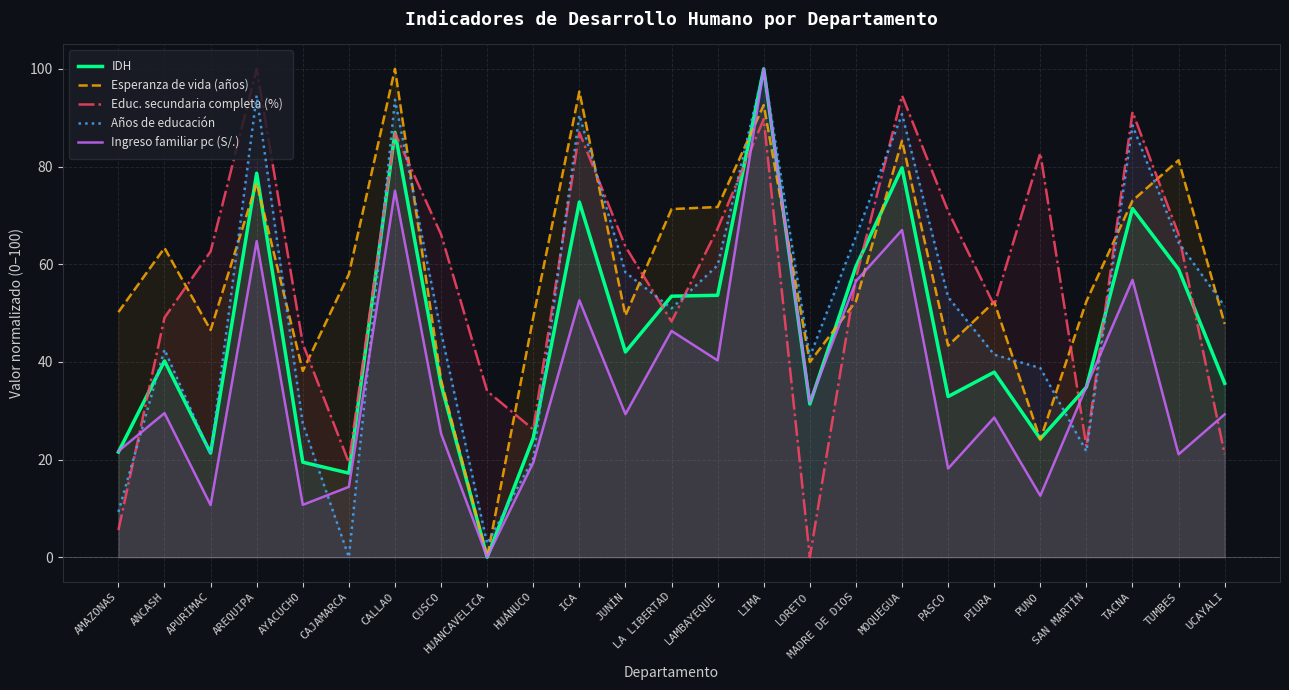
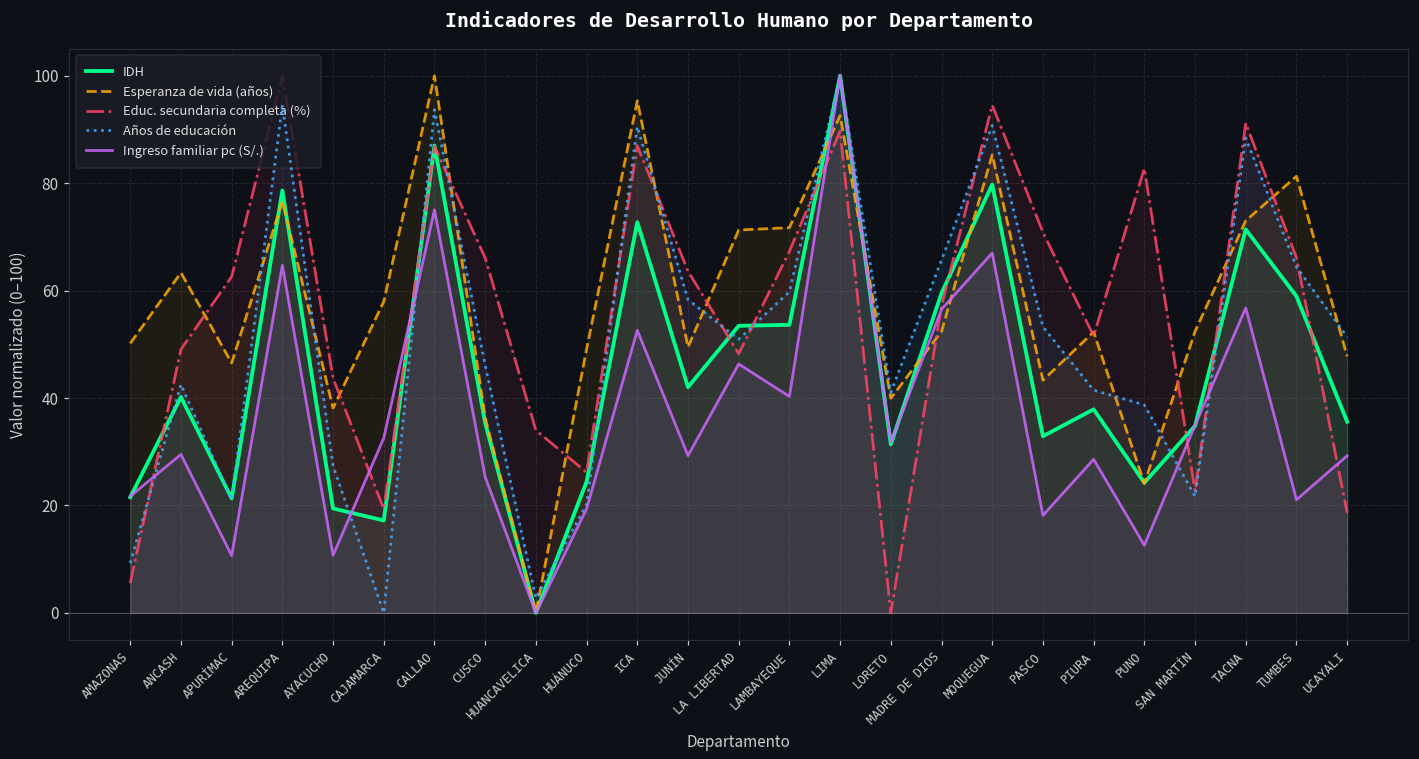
Ingreso familiar pc (S/.), CAJAMARCA: 14 -> 33
Educ. secundaria completa (%), UCAYALI: 21 -> 19
